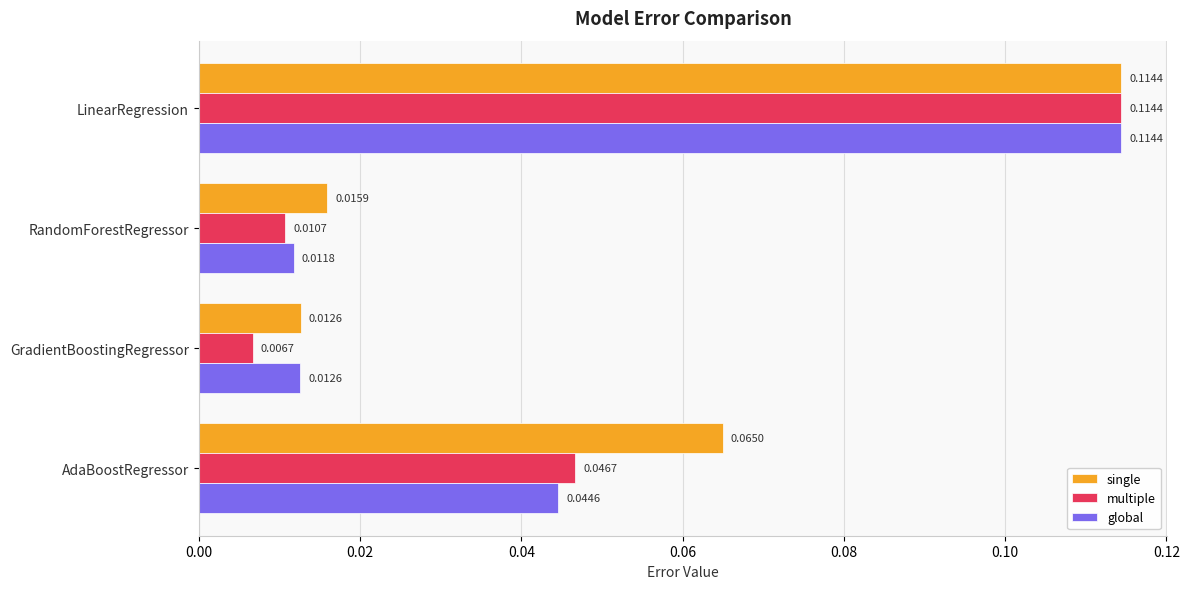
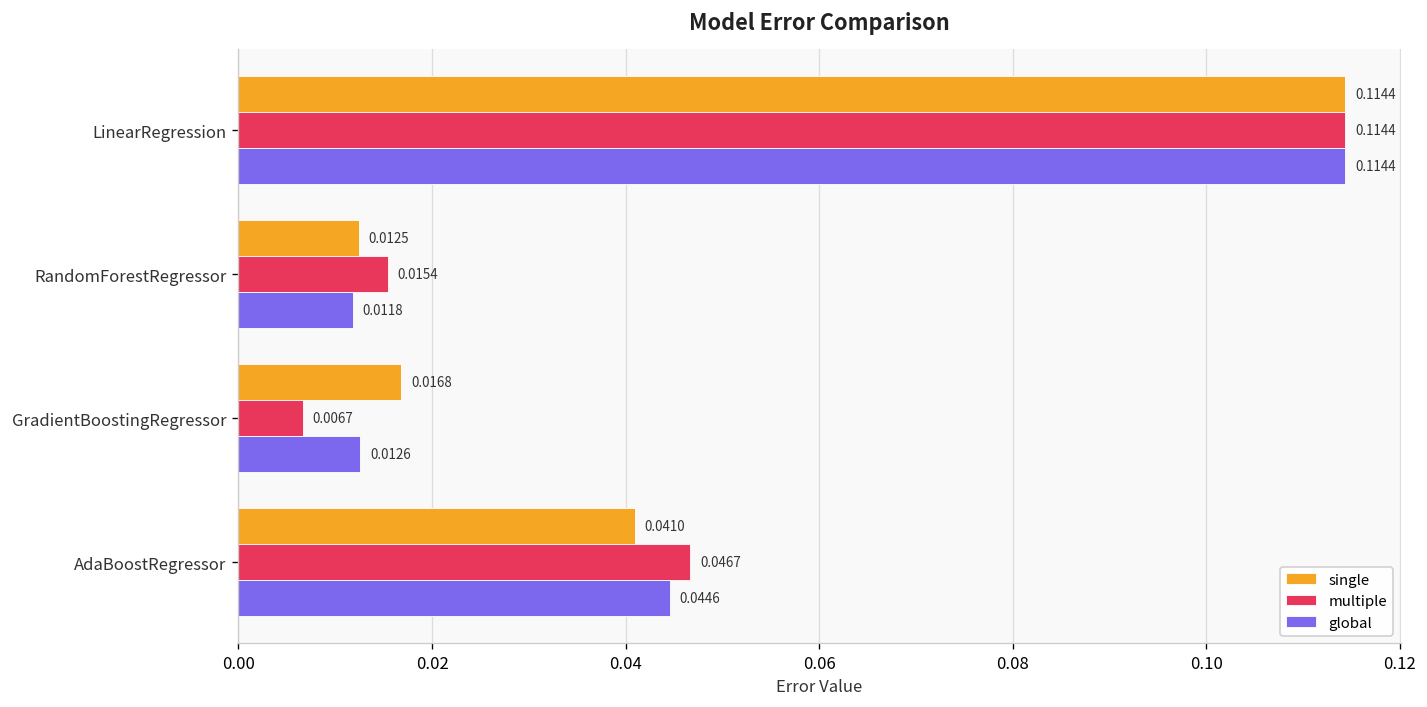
single, RandomForestRegressor: 0.0159 -> 0.0125
multiple, RandomForestRegressor: 0.0107 -> 0.0154
single, GradientBoostingRegressor: 0.0126 -> 0.0168
single, AdaBoostRegressor: 0.0650 -> 0.0410
